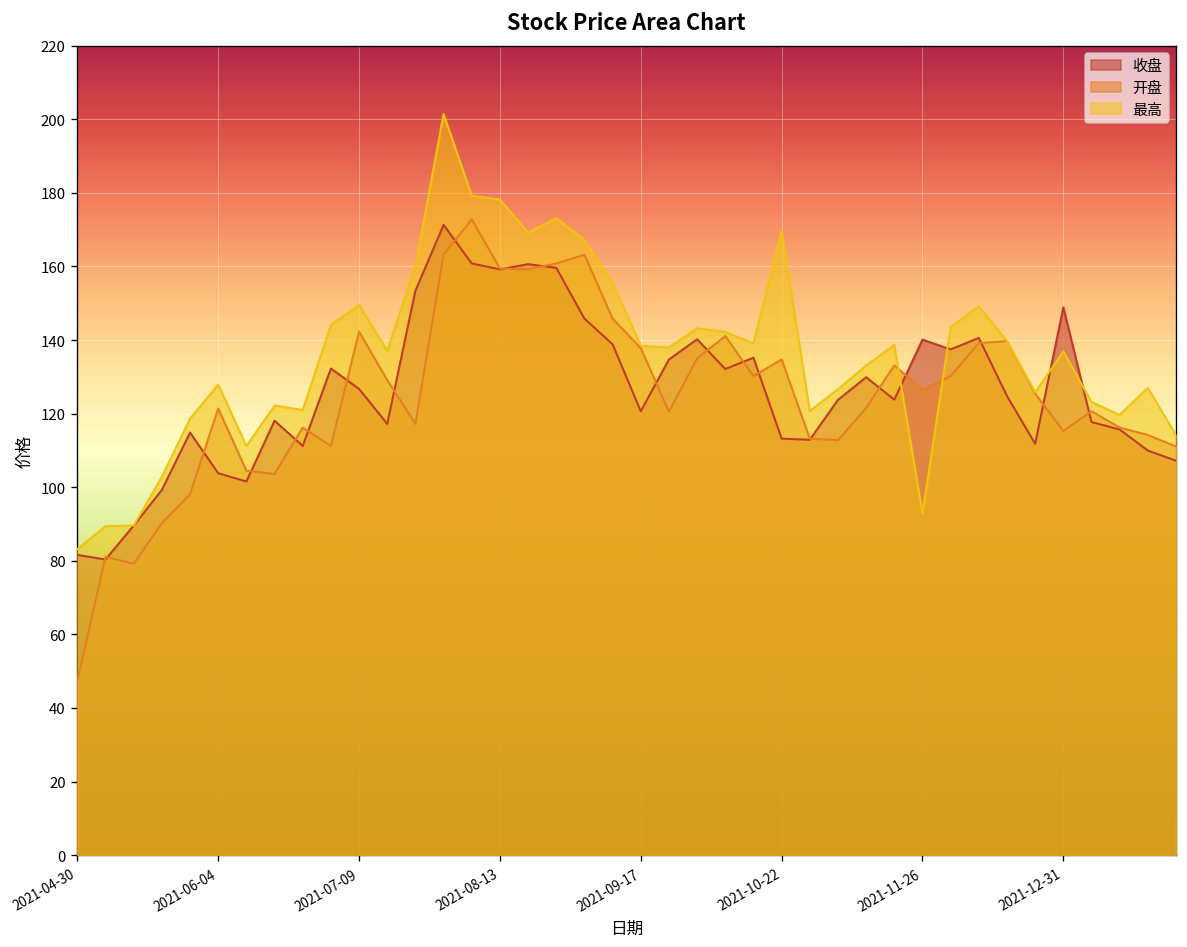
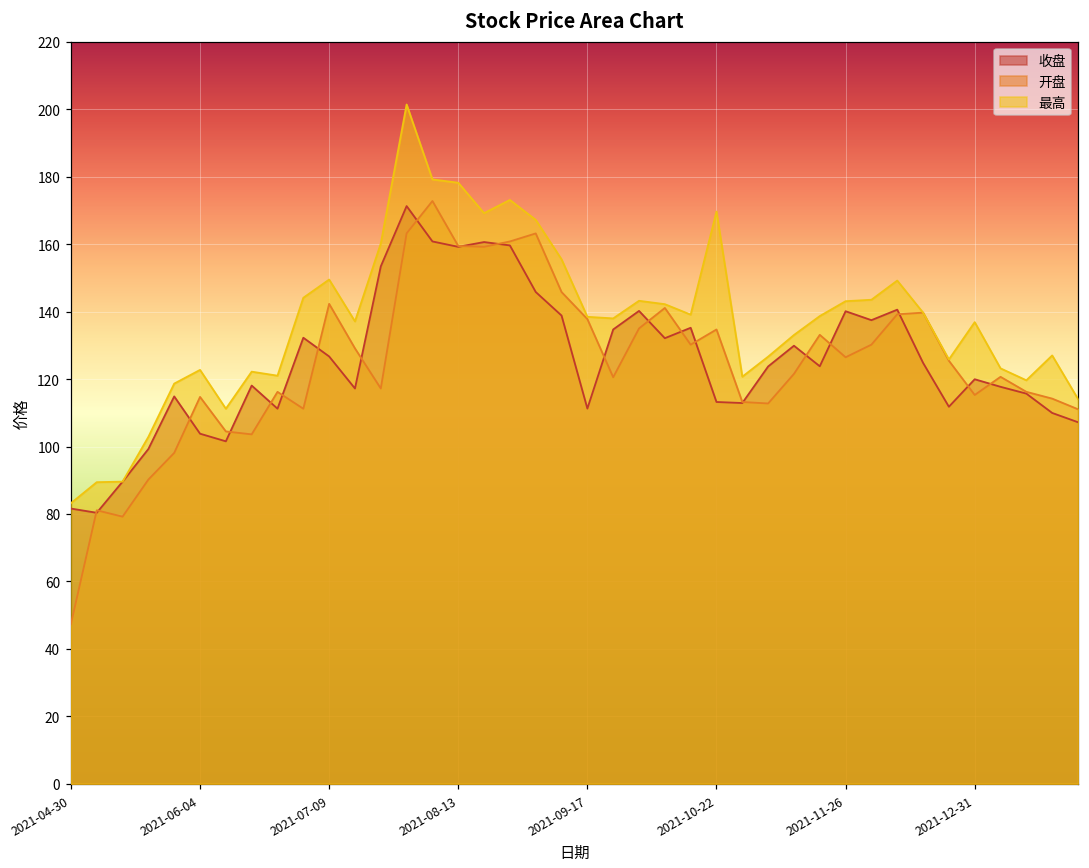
开盘, 2021-06-04: 121 -> 115
最高, 2021-06-04: 128 -> 123
收盘, 2021-09-17: 121 -> 111
最高, 2021-11-26: 93 -> 143
收盘, 2021-12-31: 149 -> 120
